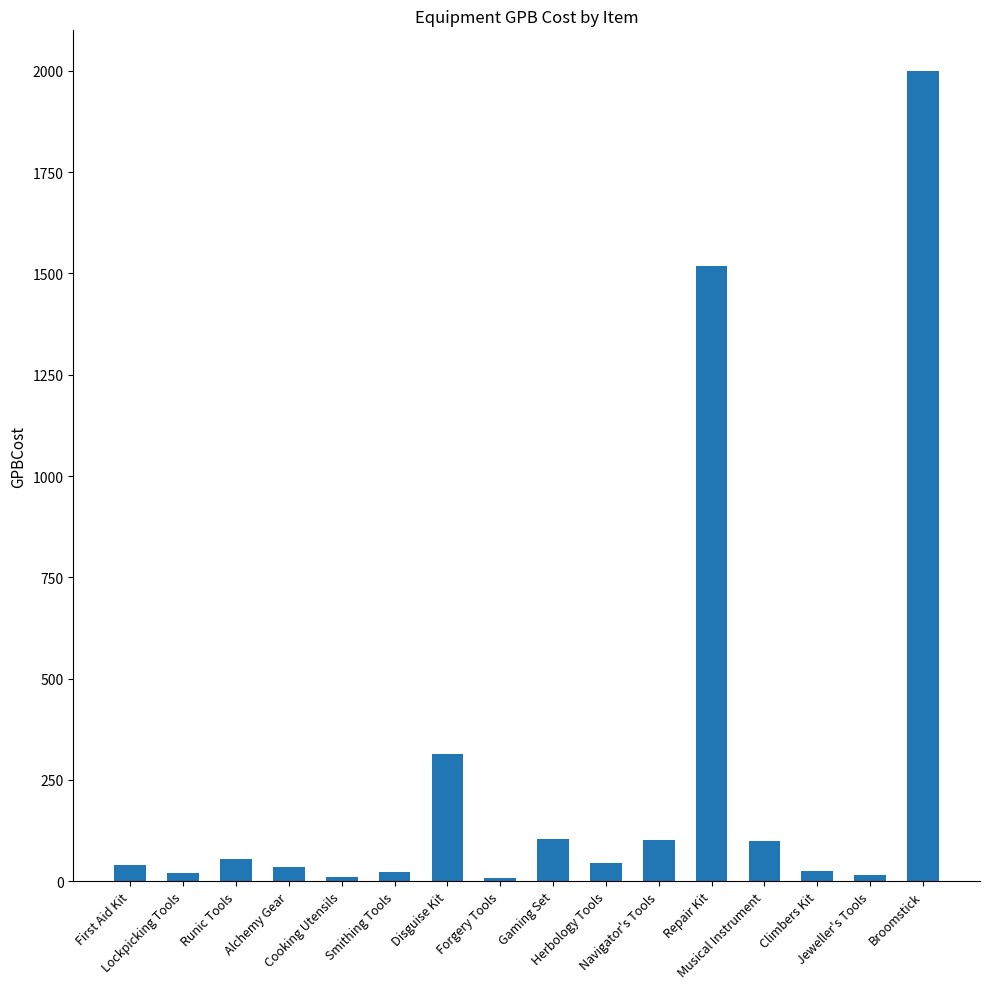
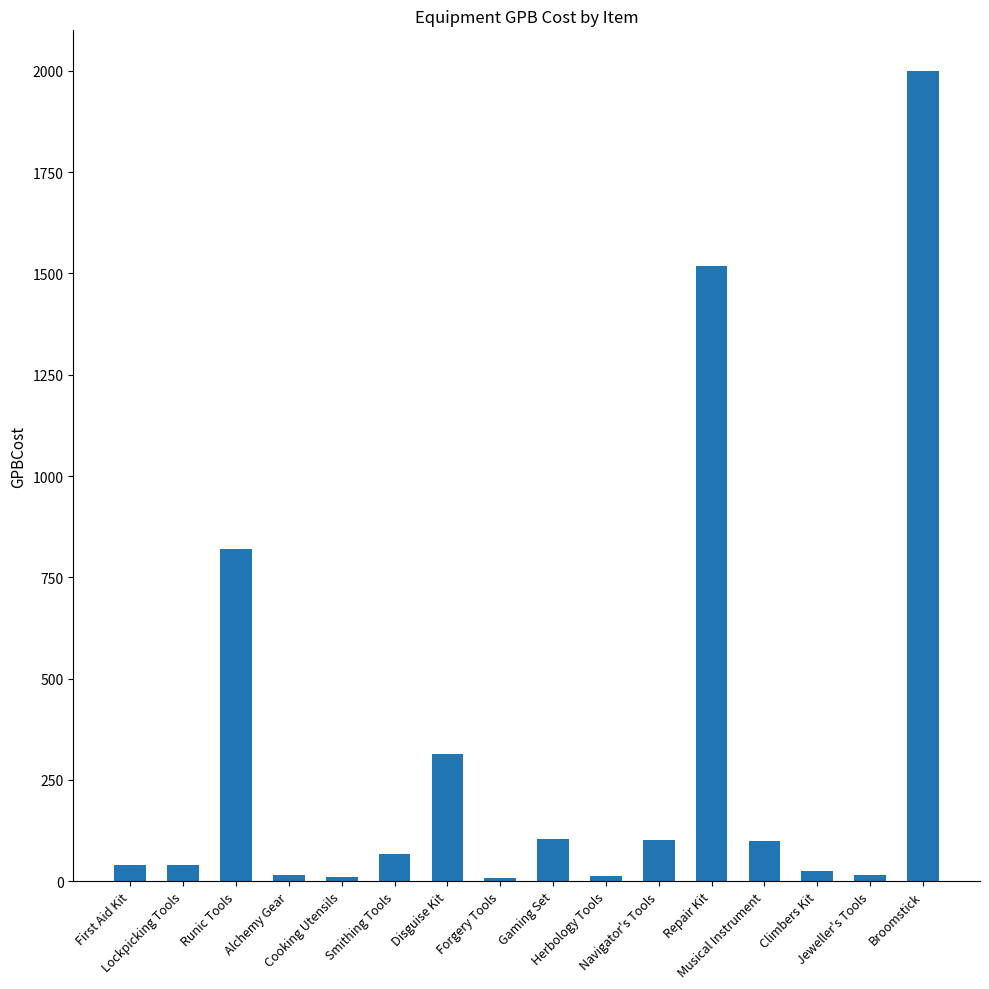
Lockpicking Tools: 20 -> 40
Runic Tools: 60 -> 820
Alchemy Gear: 40 -> 10
Smithing Tools: 20 -> 70
Herbology Tools: 50 -> 10
